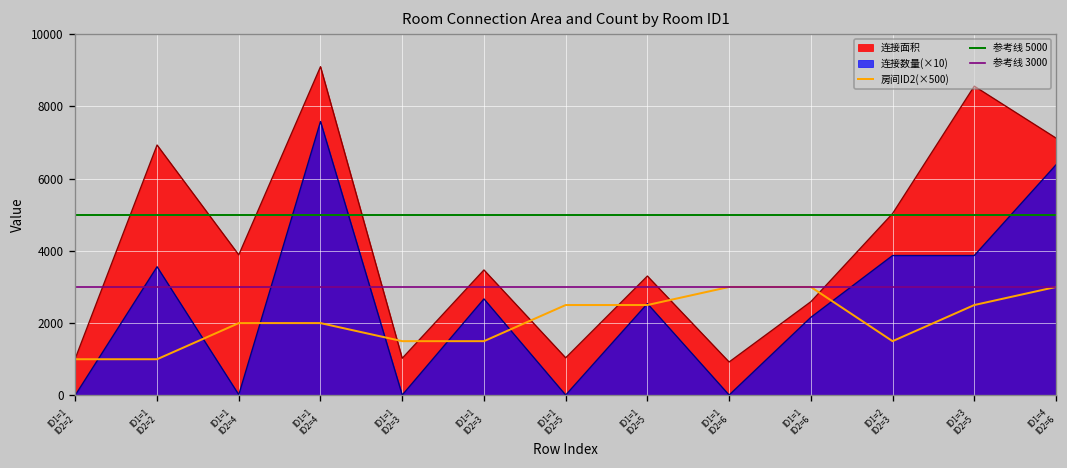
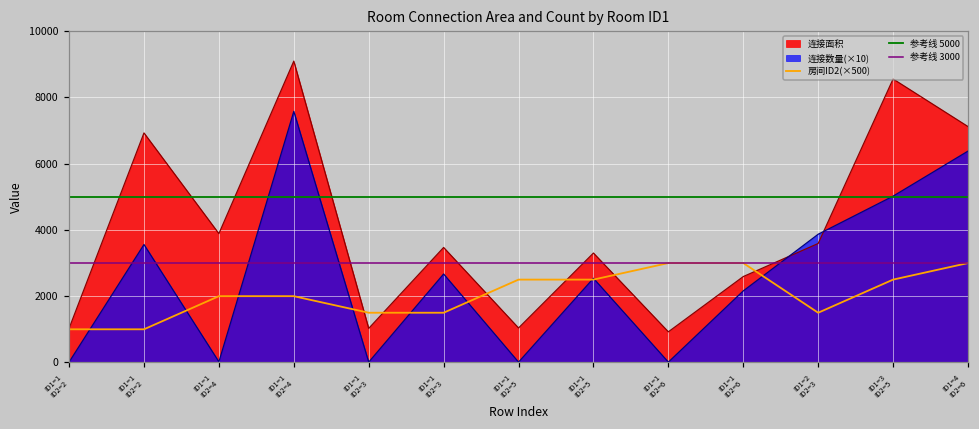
连接面积, ID1=2 ID2=3: 5000 -> 3600
连接数量(×10), ID1=3 ID2=5: 3900 -> 5000
